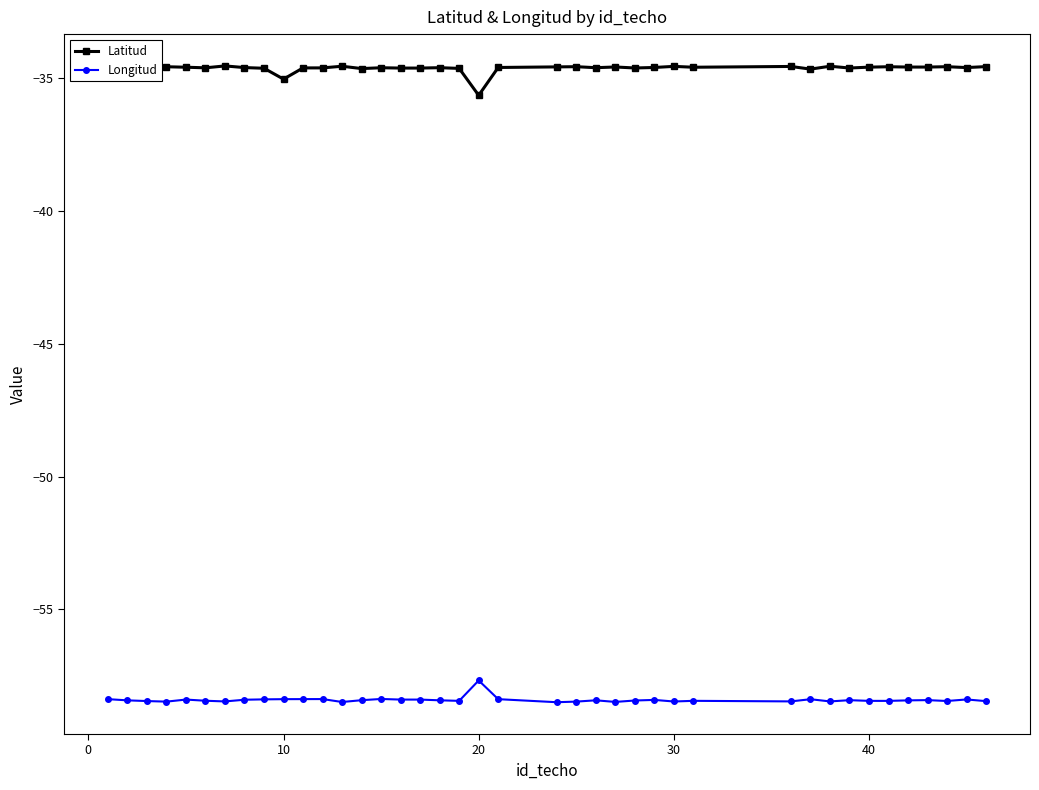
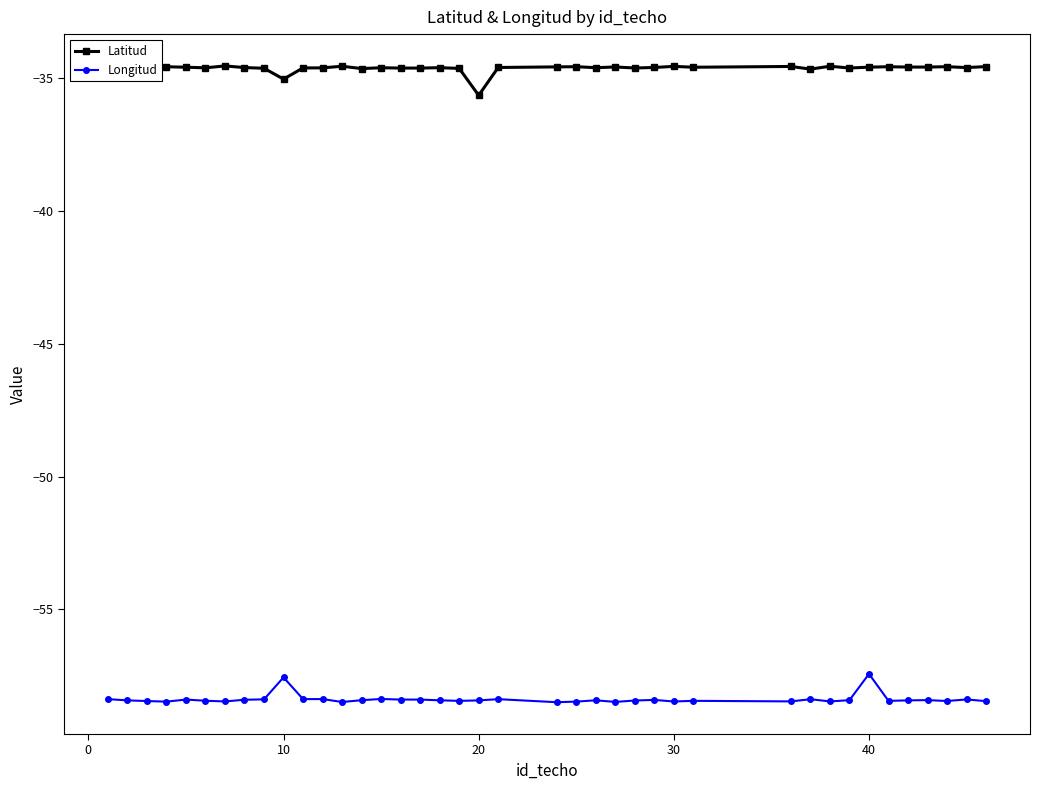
Longitud, 10: -58.4 -> -57.6
Longitud, 20: -57.7 -> -58.4
Longitud, 40: -58.4 -> -57.4
